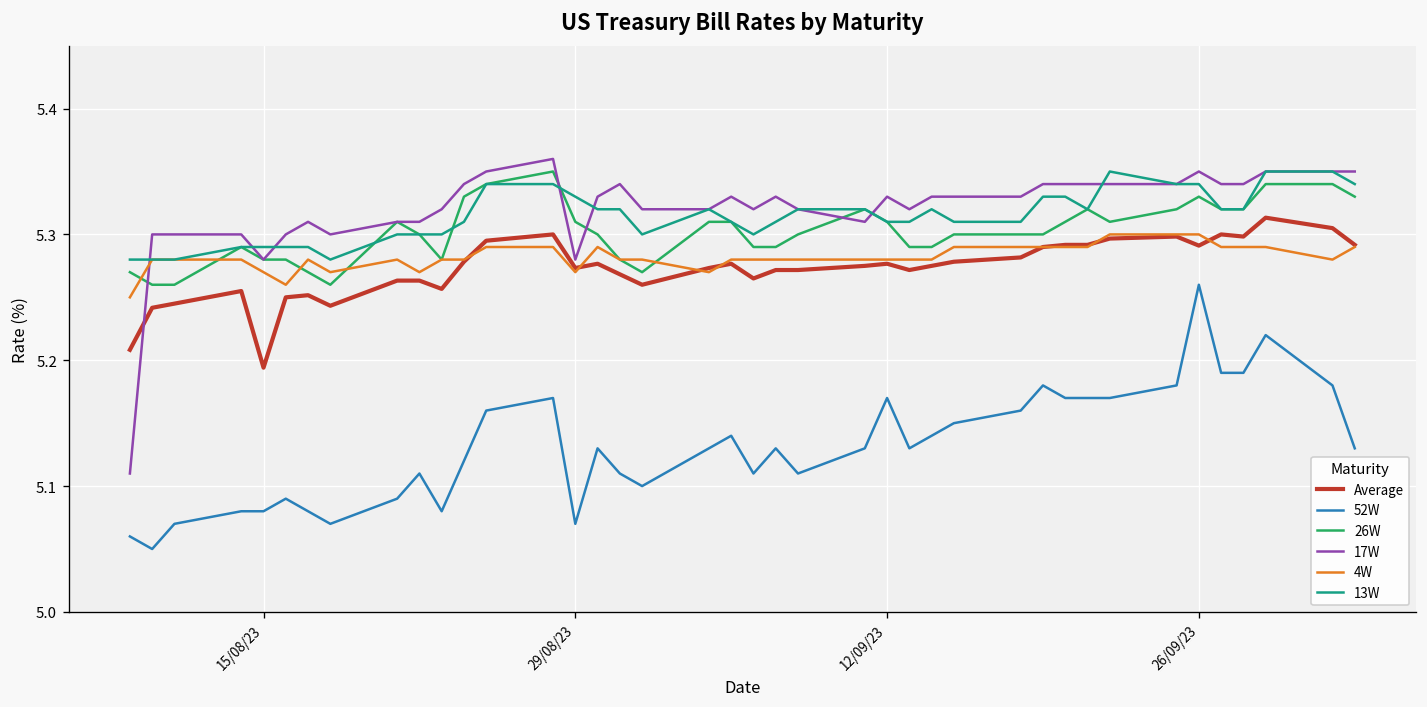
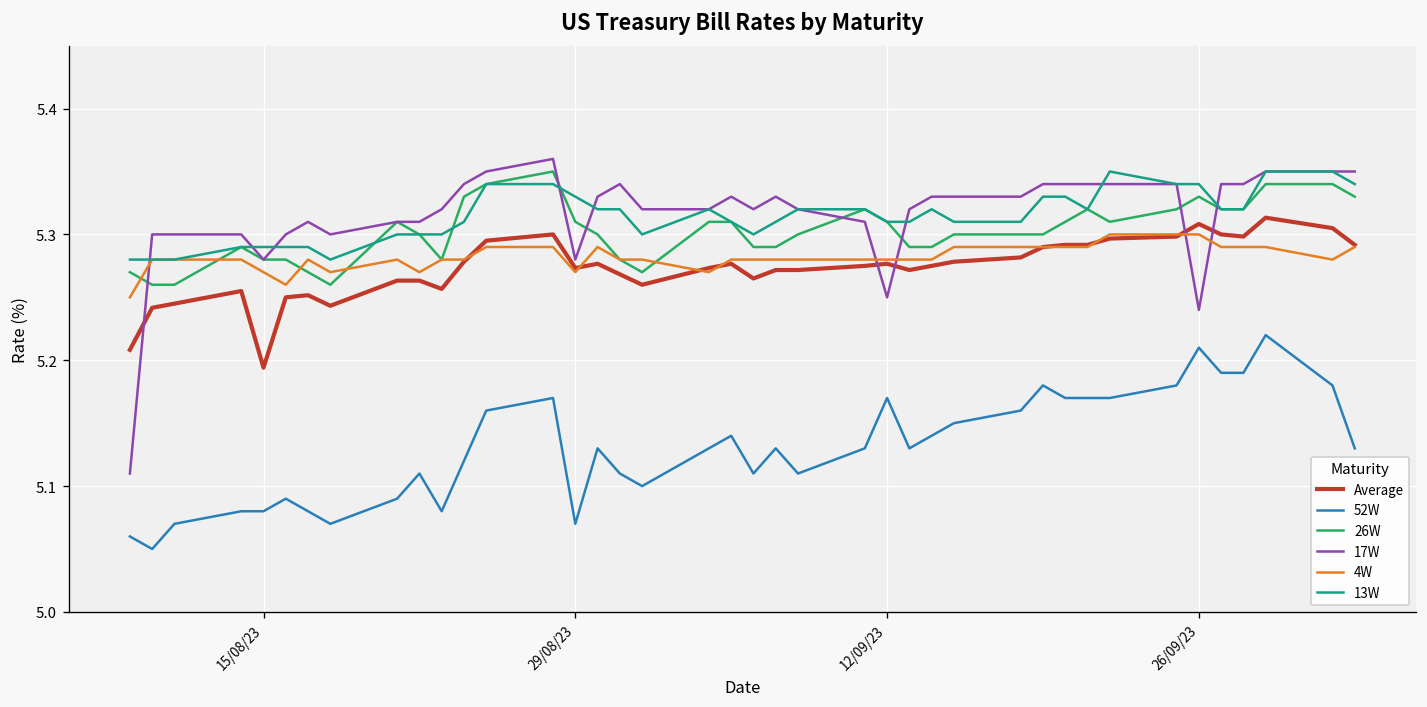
17W, 12/09/23: 5.33 -> 5.25
Average, 26/09/23: 5.291 -> 5.308
52W, 26/09/23: 5.26 -> 5.21
17W, 26/09/23: 5.35 -> 5.24
